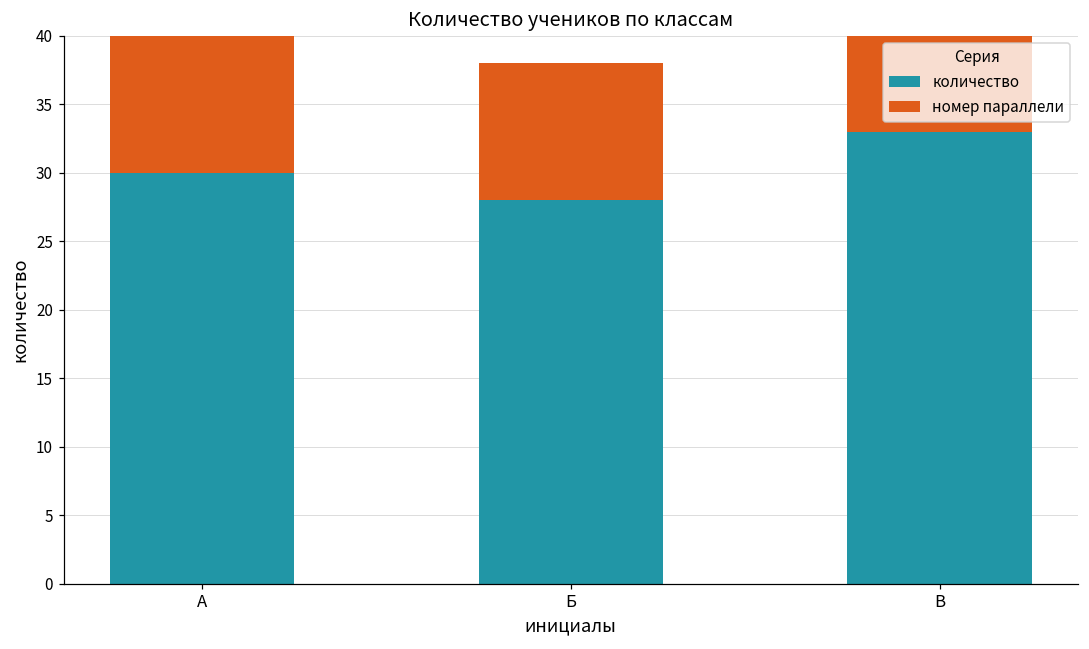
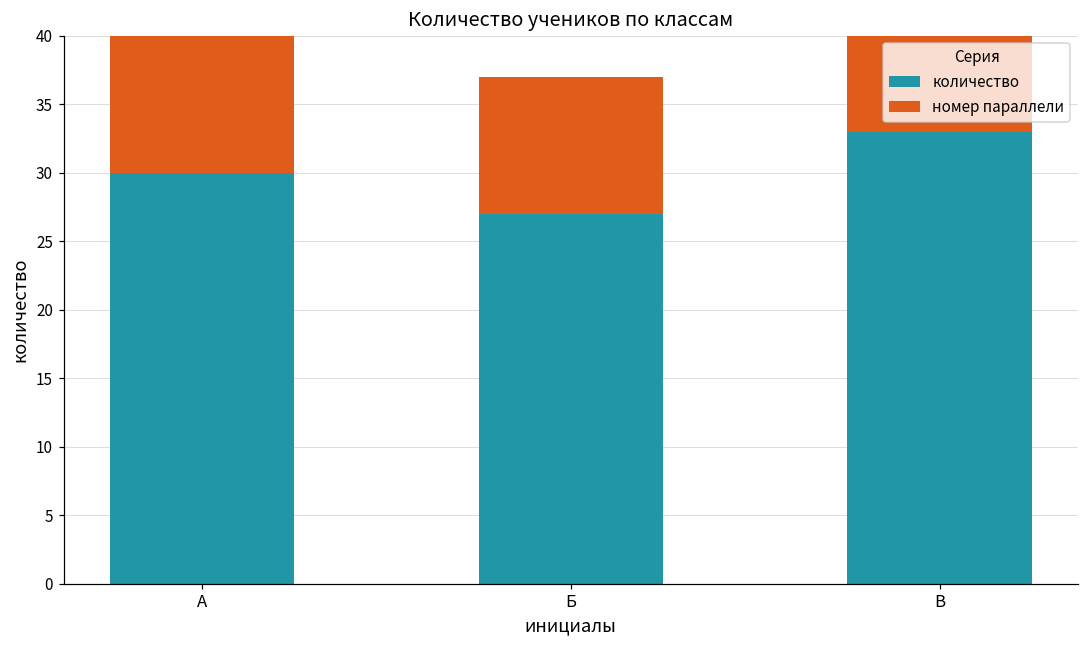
количество, Б: 28 -> 27
